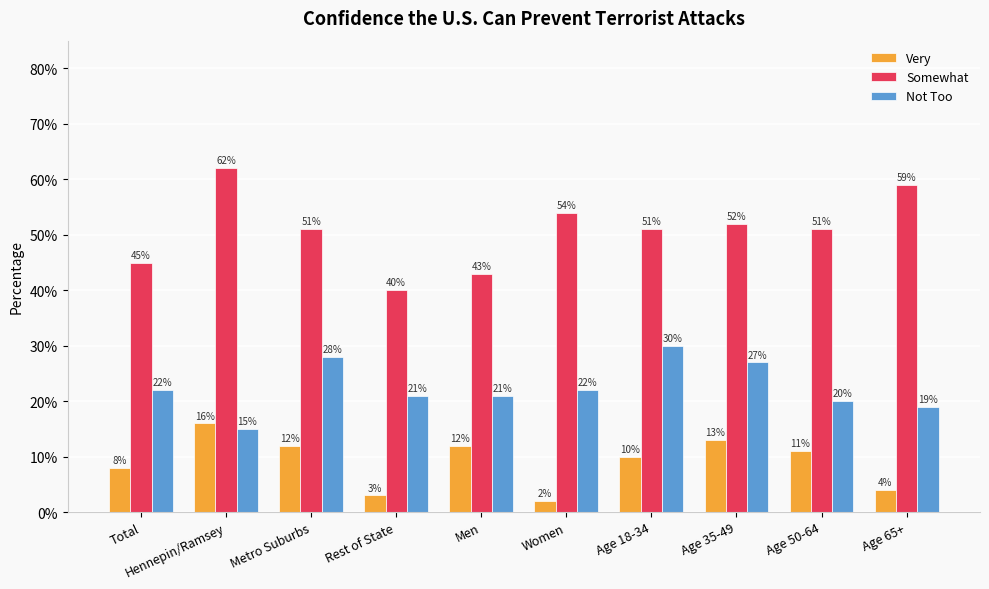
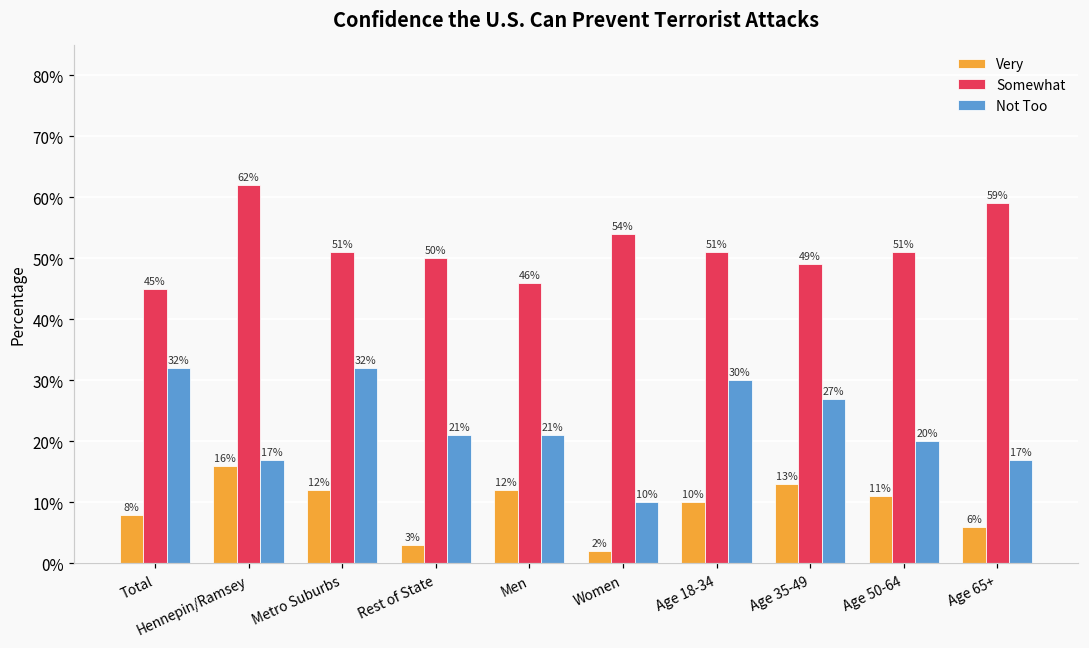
Not Too, Total: 22% -> 32%
Not Too, Hennepin/Ramsey: 15% -> 17%
Not Too, Metro Suburbs: 28% -> 32%
Somewhat, Rest of State: 40% -> 50%
Somewhat, Men: 43% -> 46%
Not Too, Women: 22% -> 10%
Somewhat, Age 35-49: 52% -> 49%
Very, Age 65+: 4% -> 6%
Not Too, Age 65+: 19% -> 17%
